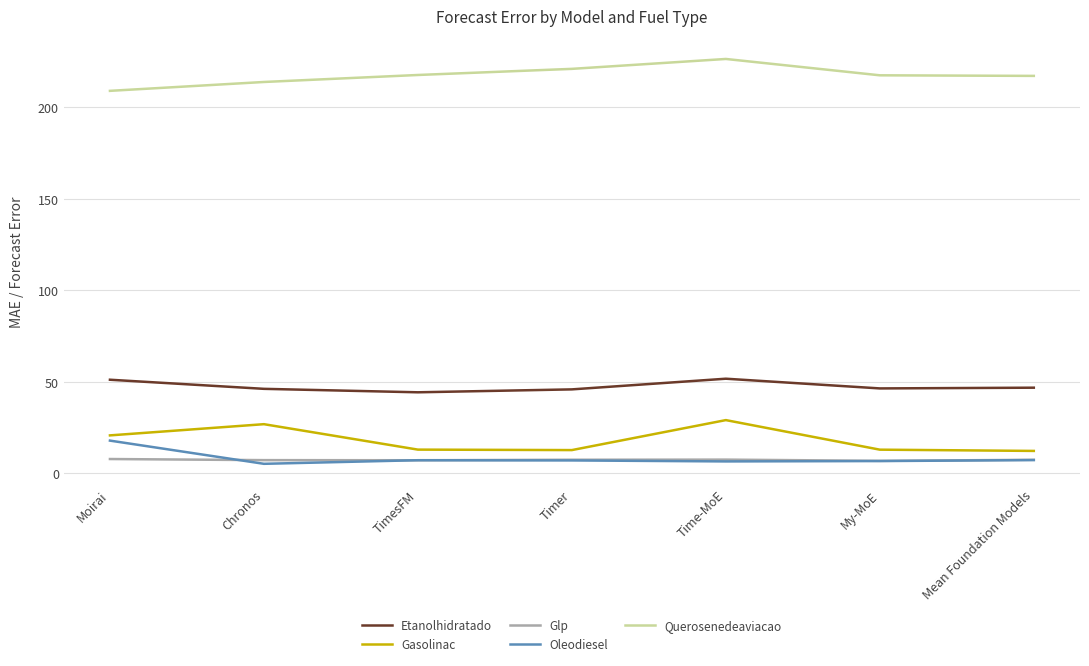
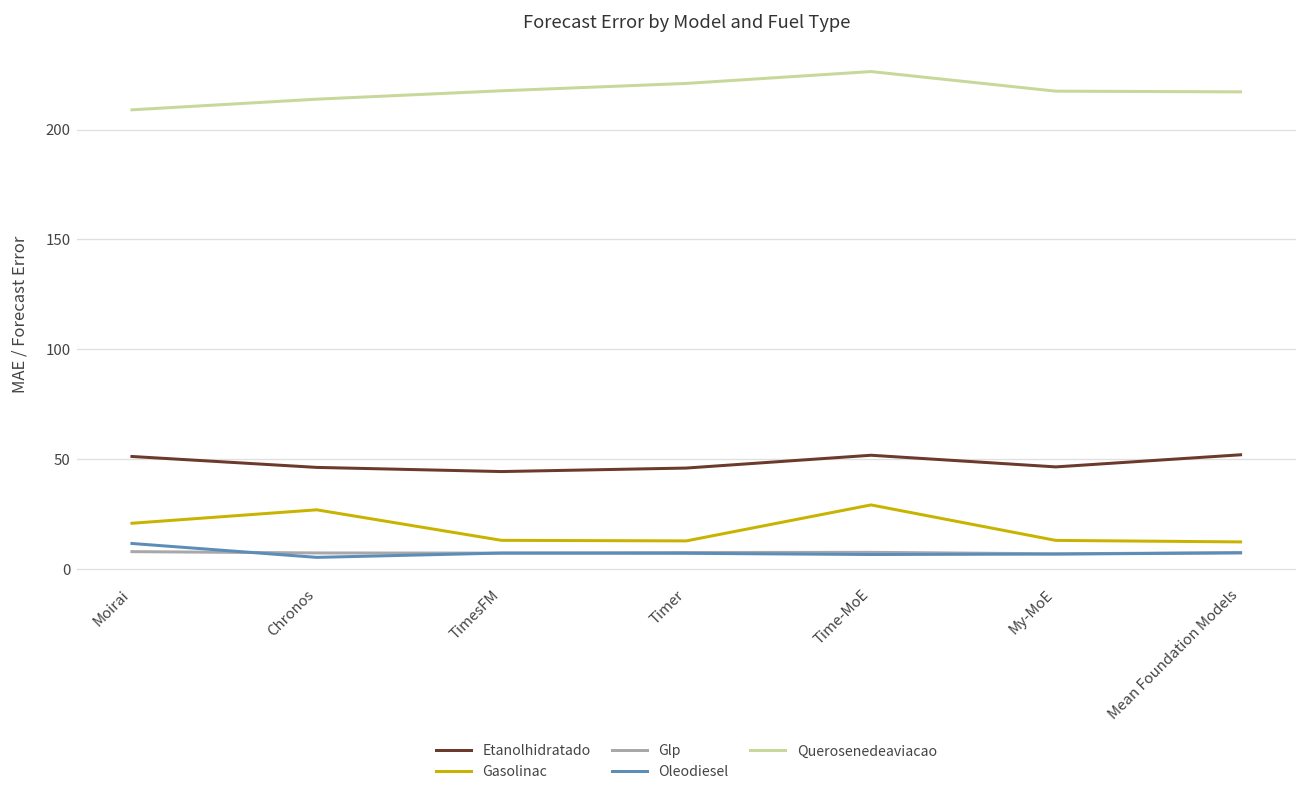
Oleodiesel, Moirai: 18 -> 11
Etanolhidratado, Mean Foundation Models: 47 -> 52
